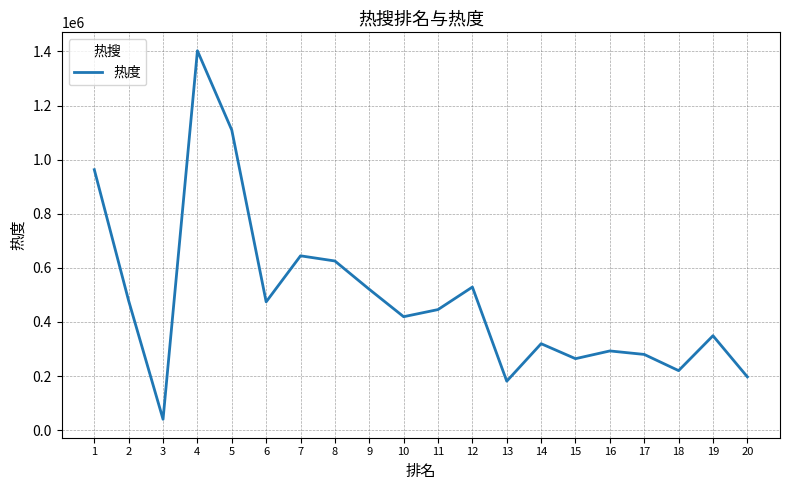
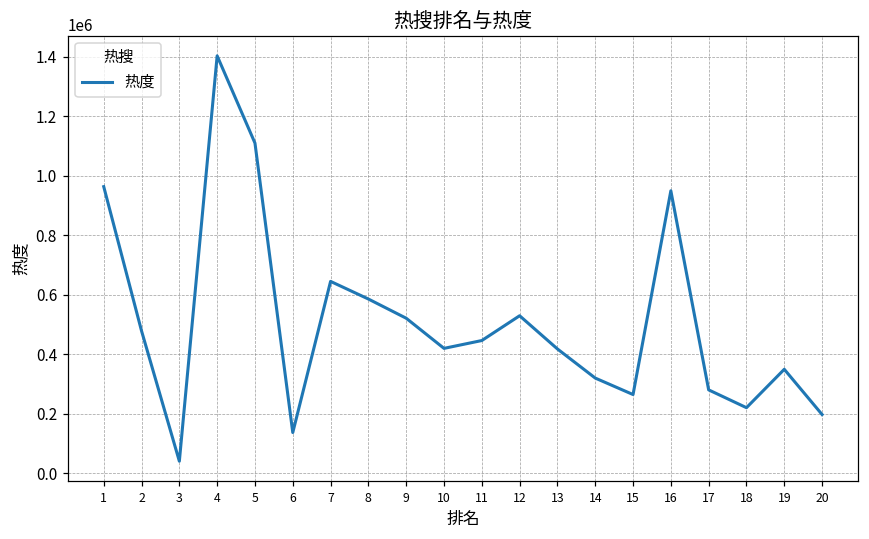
6: 470000 -> 140000
8: 630000 -> 590000
13: 180000 -> 420000
16: 290000 -> 950000
